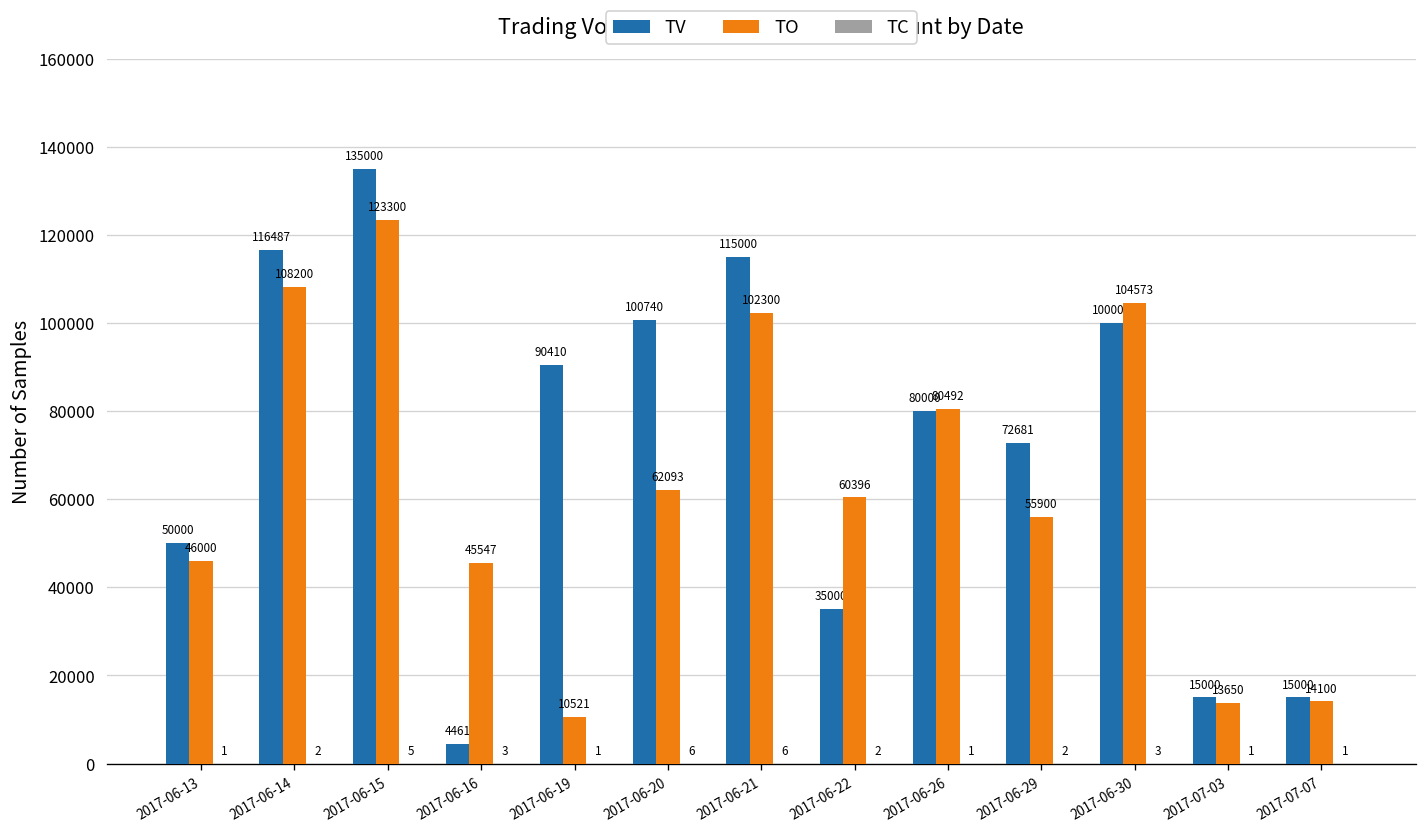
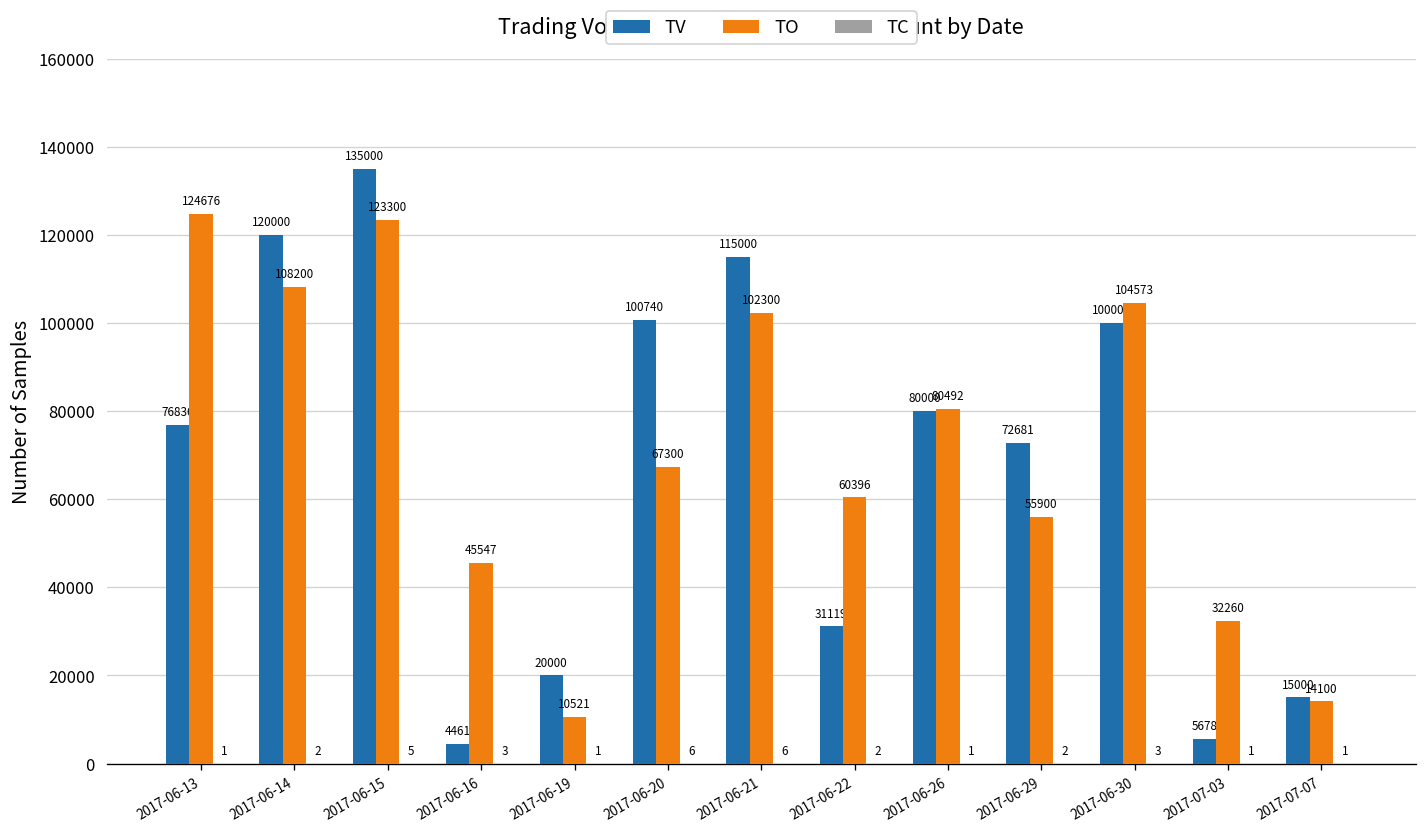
TV, 2017-06-13: 50000 -> 76836
TO, 2017-06-13: 46000 -> 124676
TV, 2017-06-14: 116487 -> 120000
TV, 2017-06-19: 90410 -> 20000
TO, 2017-06-20: 62093 -> 67300
TV, 2017-06-22: 35000 -> 31119
TV, 2017-07-03: 15000 -> 5678
TO, 2017-07-03: 13650 -> 32260
